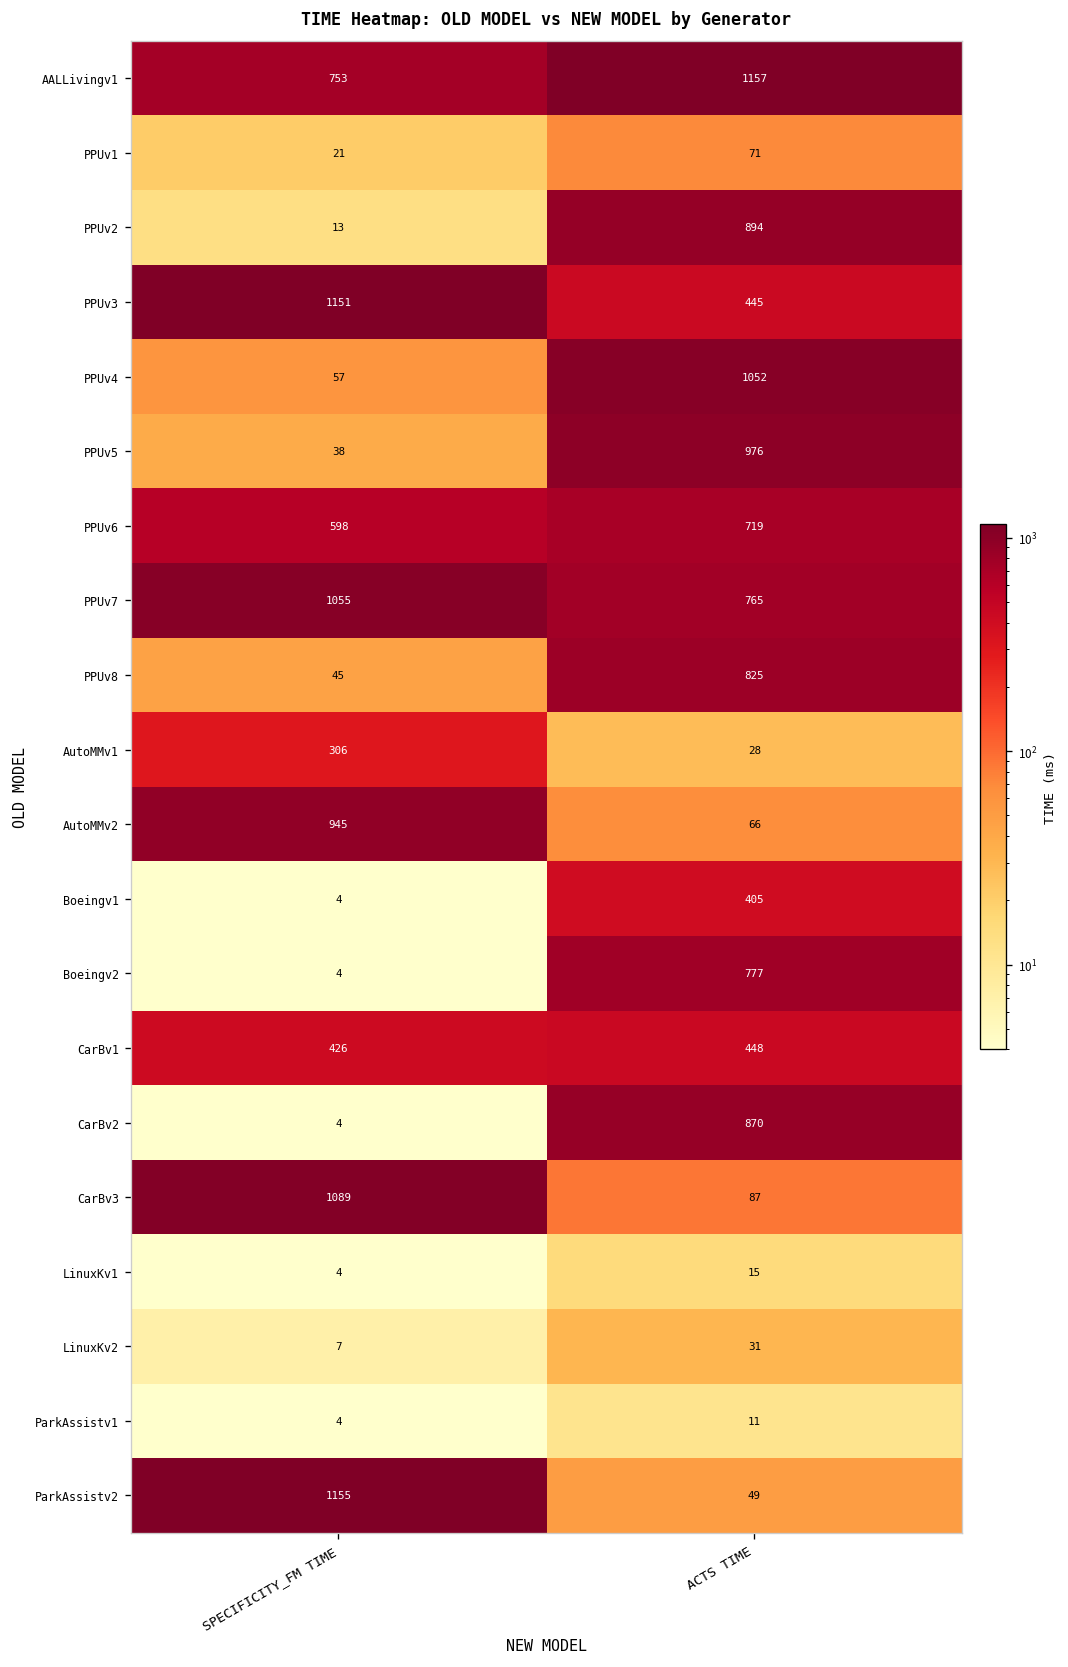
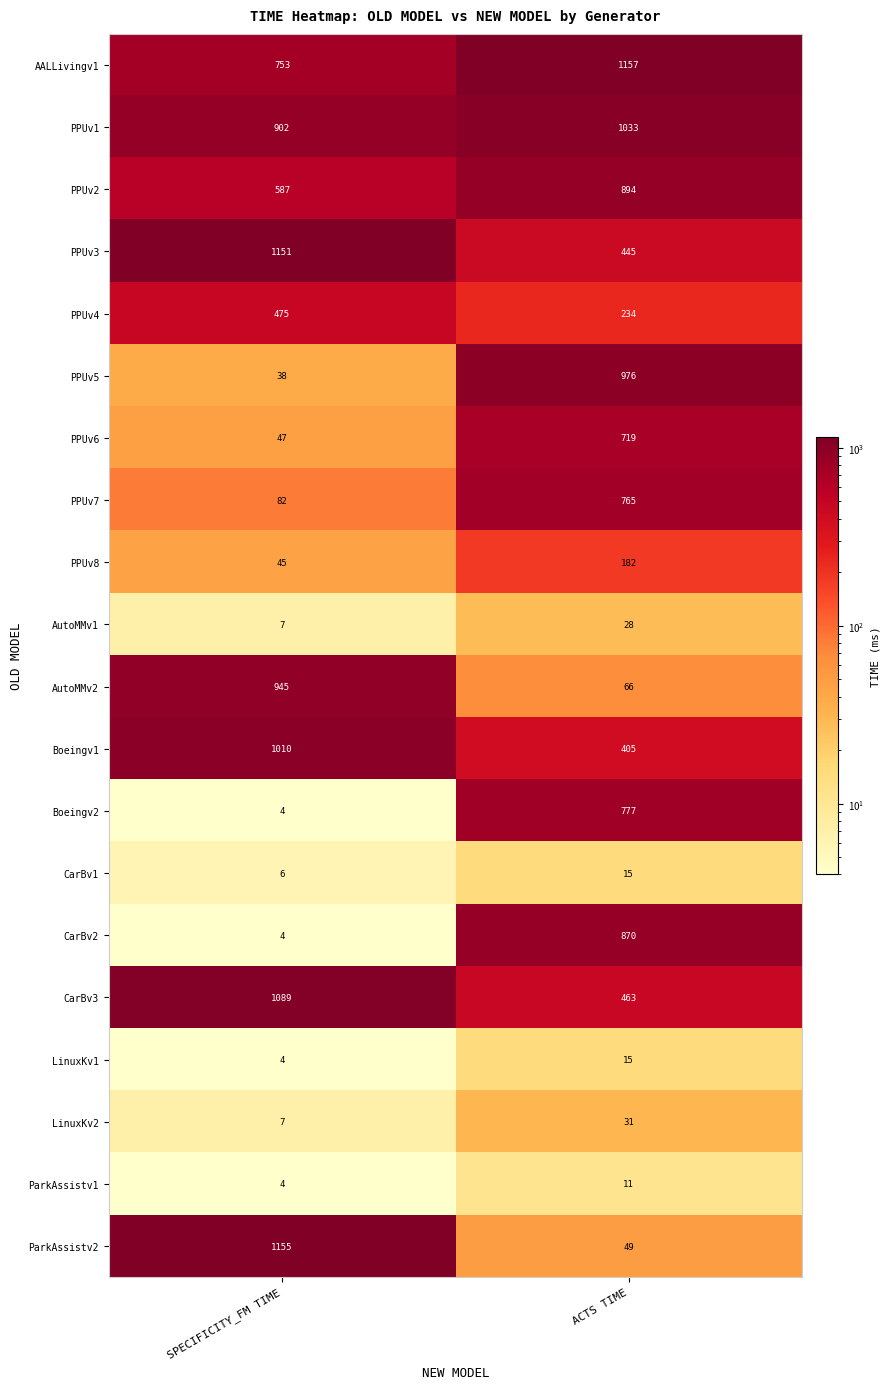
PPUv1, SPECIFICITY_FM TIME: 21 -> 902
PPUv1, ACTS TIME: 71 -> 1033
PPUv2, SPECIFICITY_FM TIME: 13 -> 587
PPUv4, SPECIFICITY_FM TIME: 57 -> 475
PPUv4, ACTS TIME: 1052 -> 234
PPUv6, SPECIFICITY_FM TIME: 598 -> 47
PPUv7, SPECIFICITY_FM TIME: 1055 -> 82
PPUv8, ACTS TIME: 825 -> 182
AutoMMv1, SPECIFICITY_FM TIME: 306 -> 7
Boeingv1, SPECIFICITY_FM TIME: 4 -> 1010
CarBv1, SPECIFICITY_FM TIME: 426 -> 6
CarBv1, ACTS TIME: 448 -> 15
CarBv3, ACTS TIME: 87 -> 463
